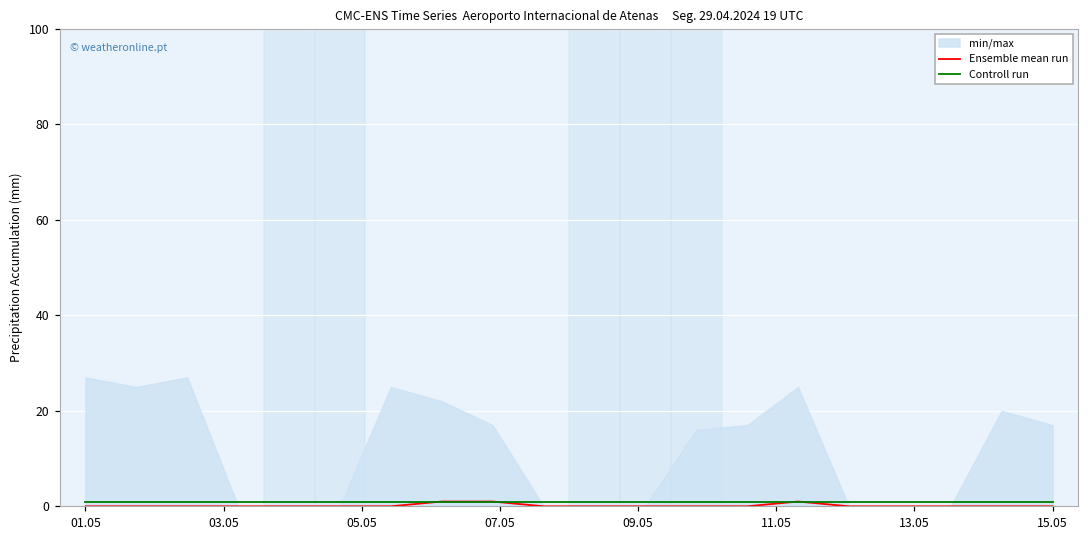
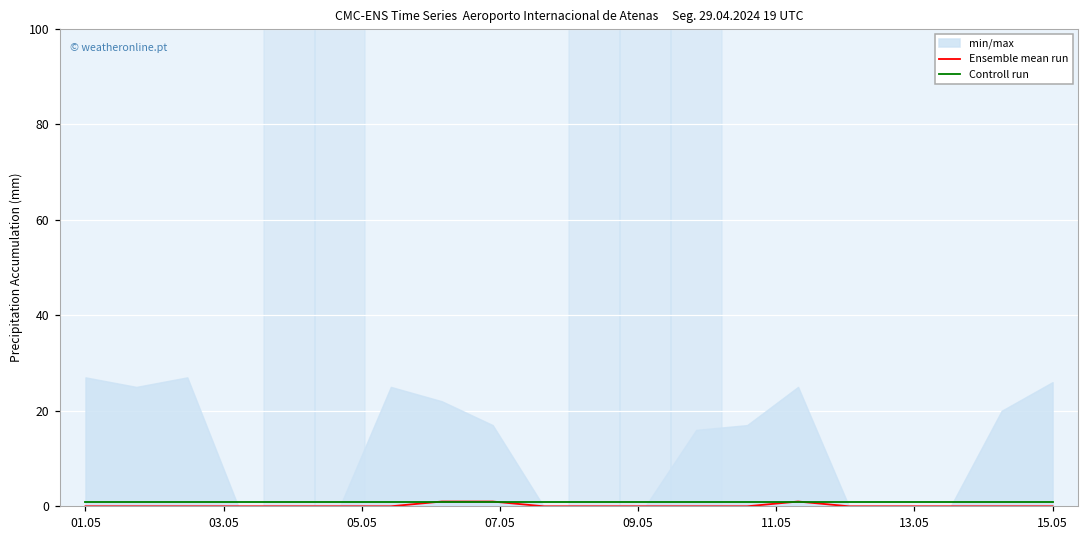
min/max, 15.05: 17 -> 26
